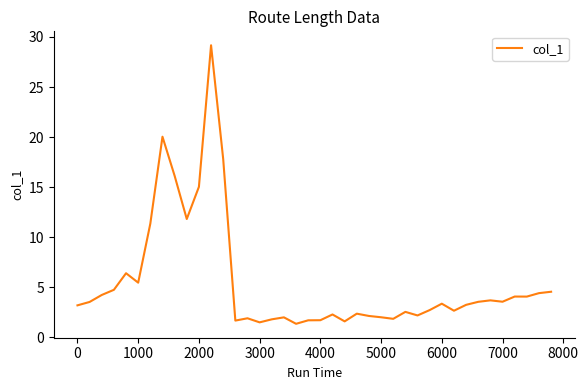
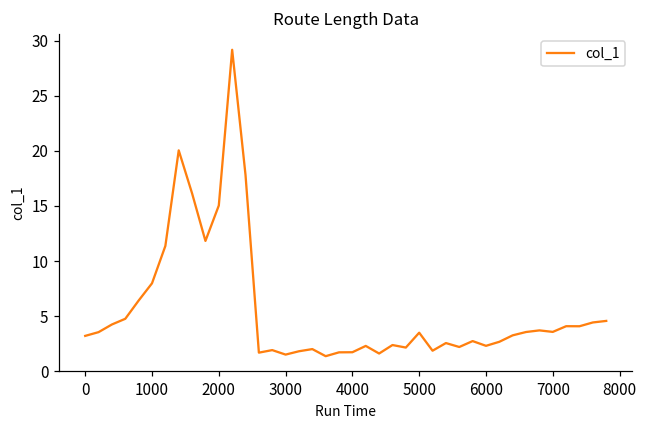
1000: 5.5 -> 8.0
5000: 2.0 -> 3.5
6000: 3.4 -> 2.3
